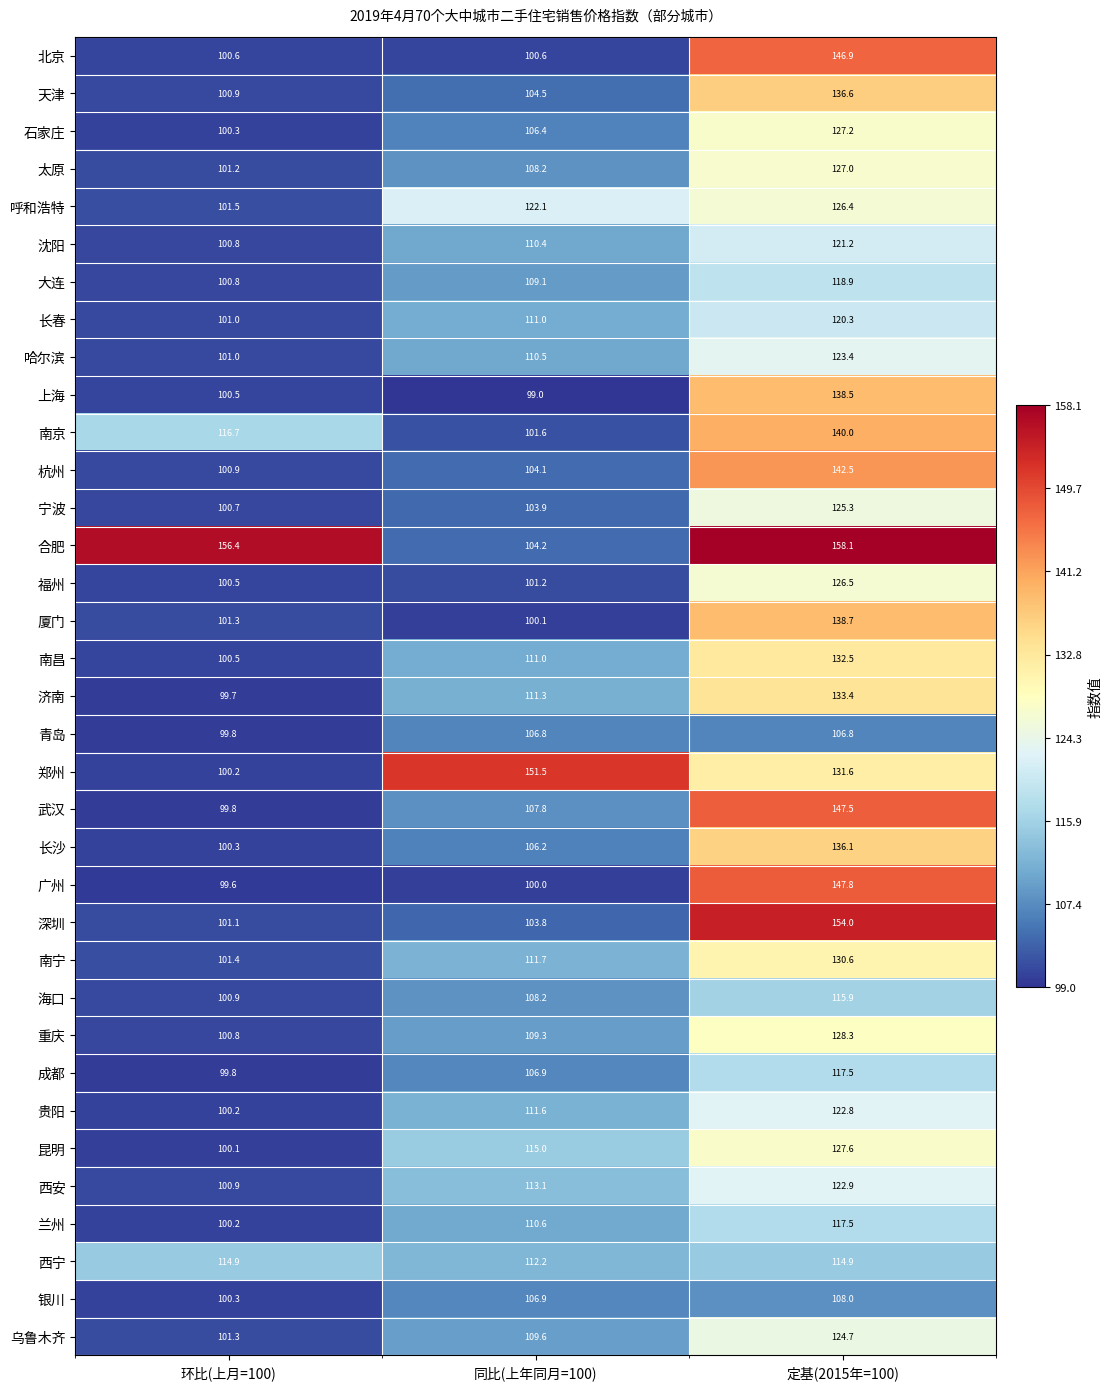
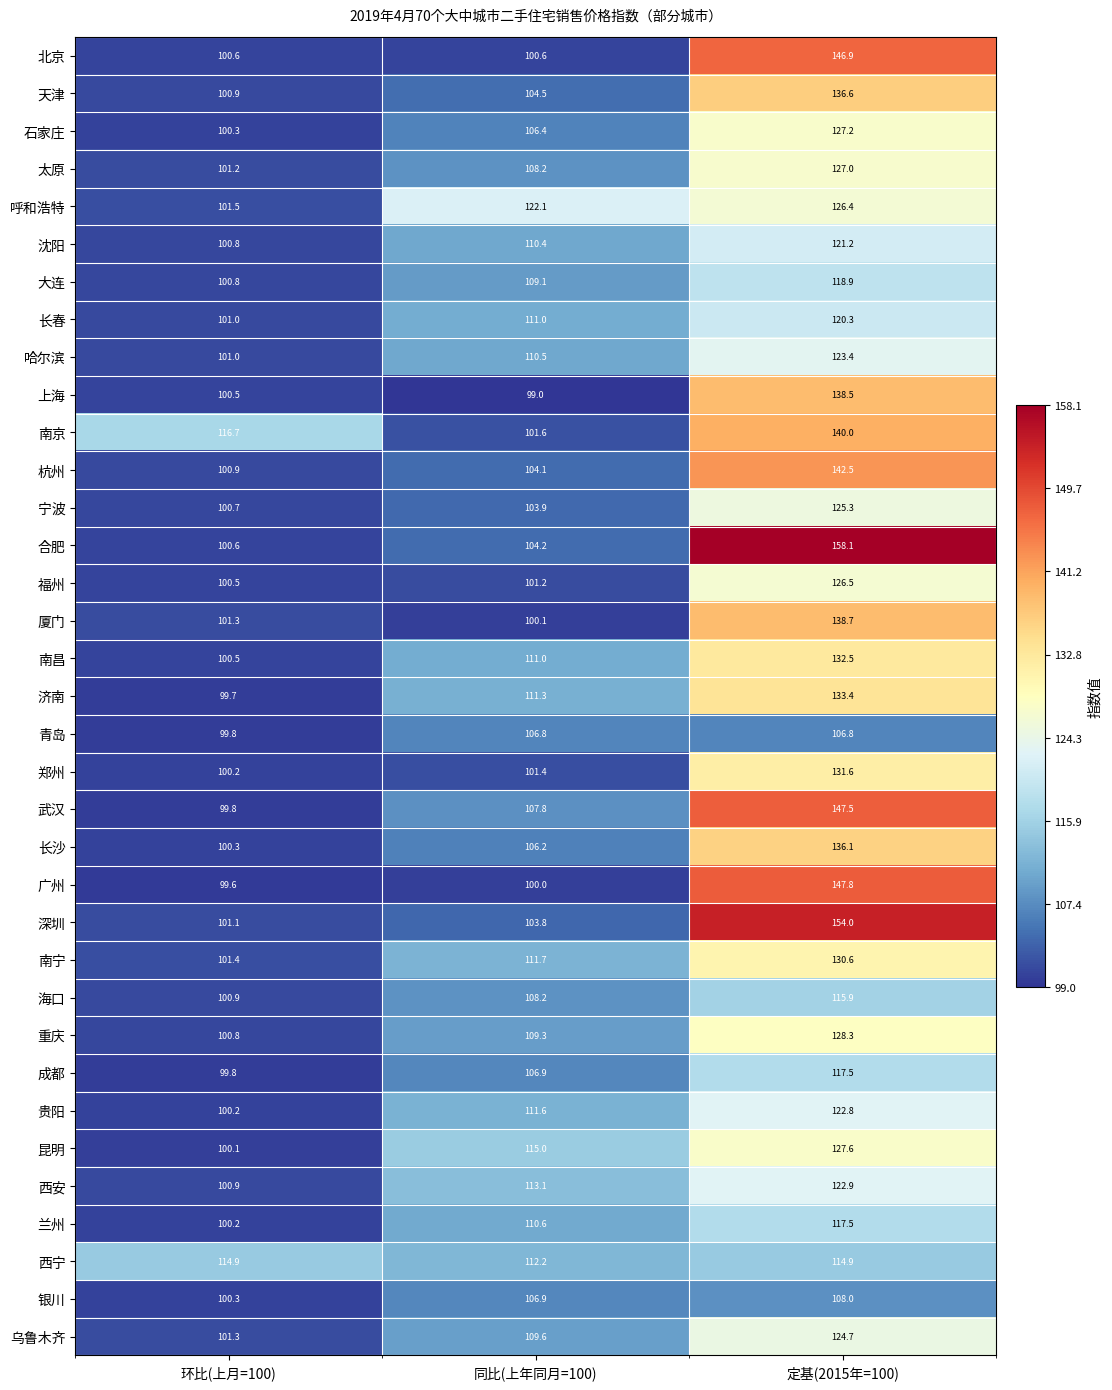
合肥, 环比(上月=100): 156.4 -> 100.6
郑州, 同比(上年同月=100): 151.5 -> 101.4
